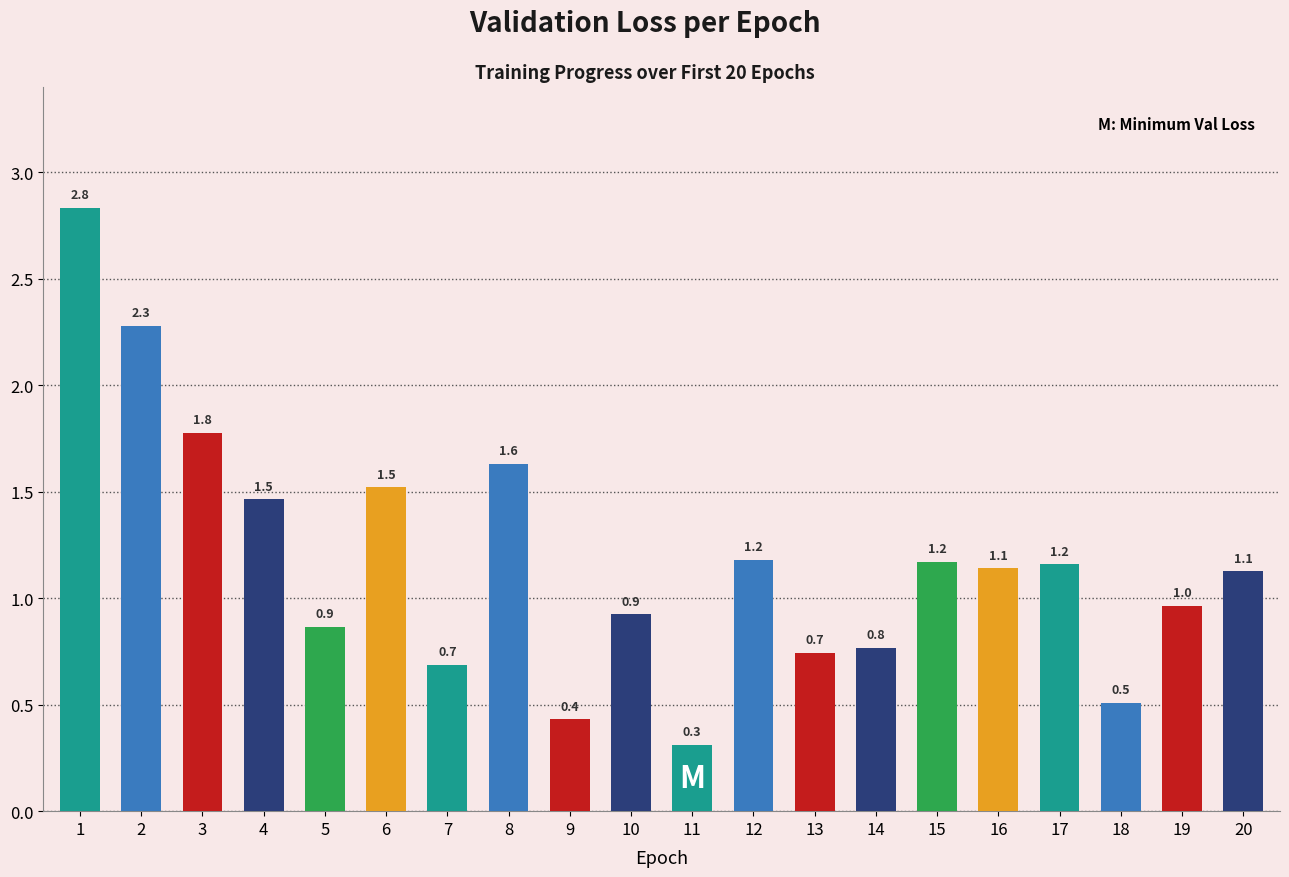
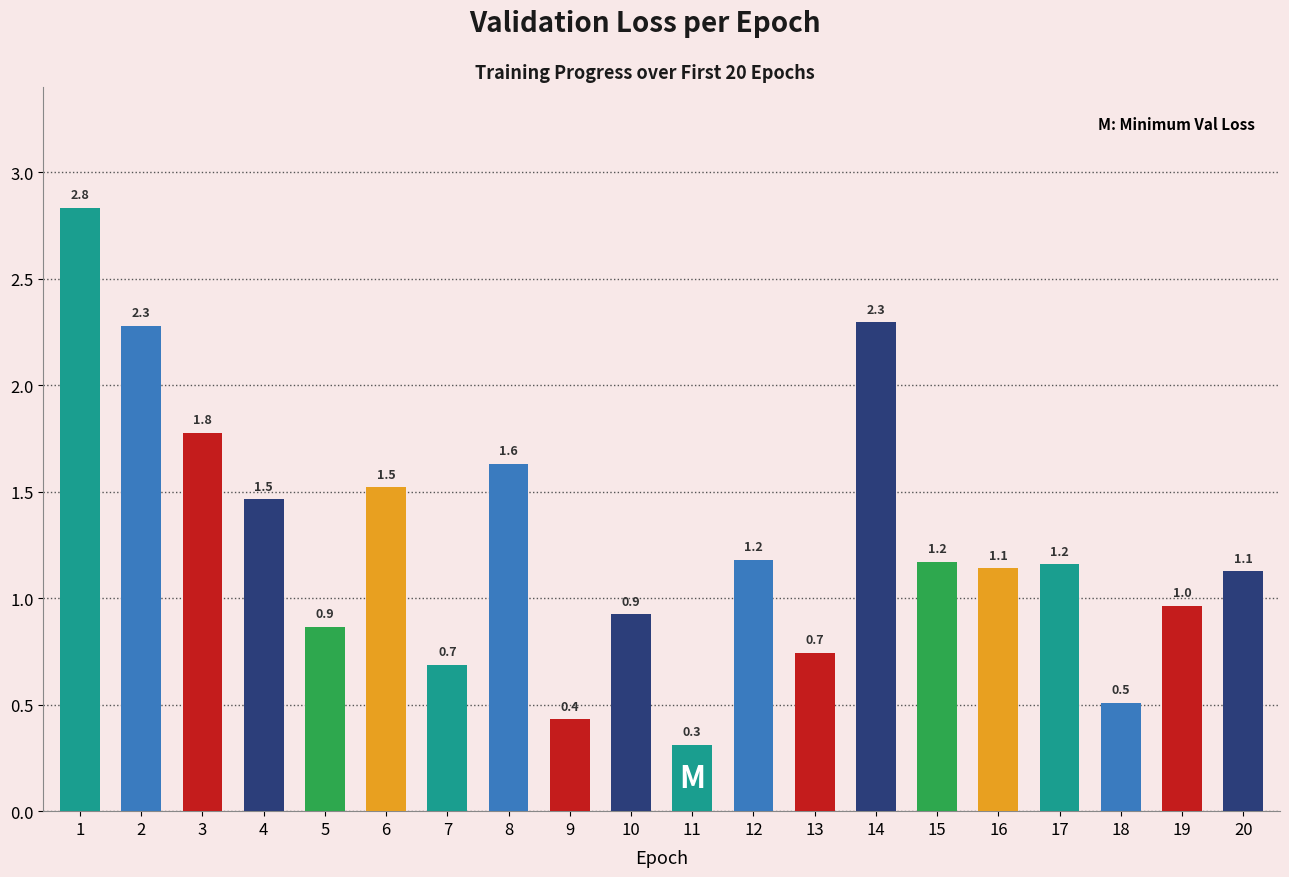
14: 0.8 -> 2.3
